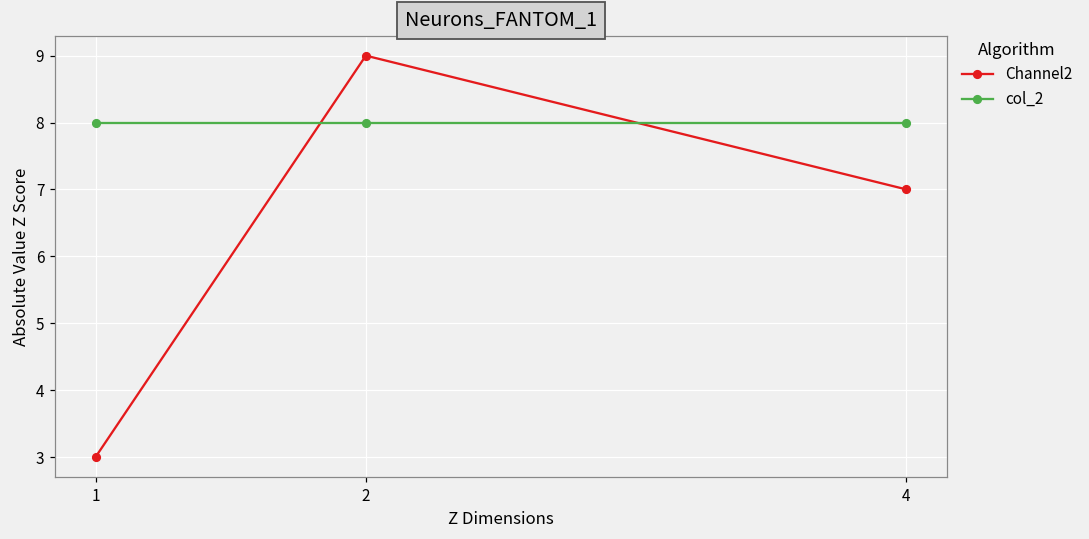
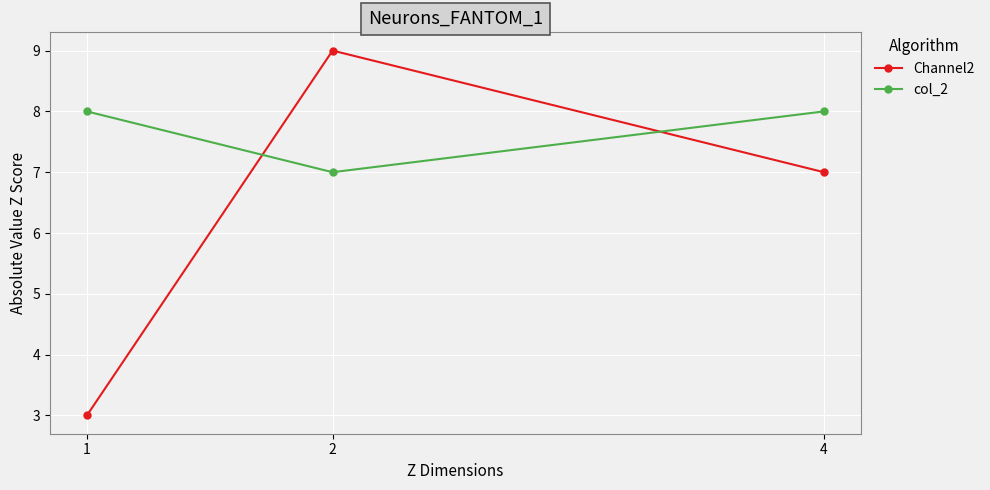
col_2, 2: 8 -> 7
